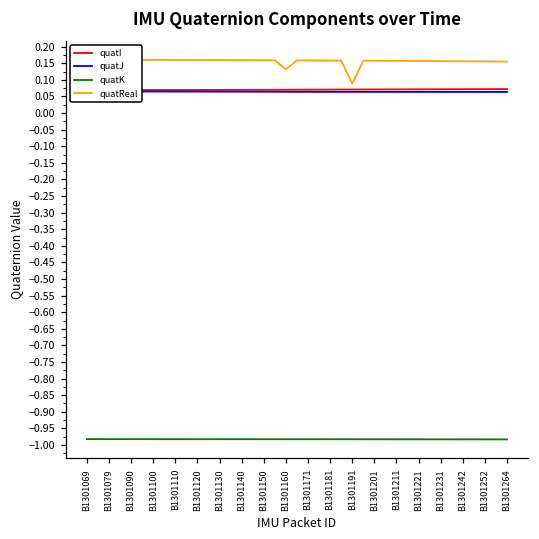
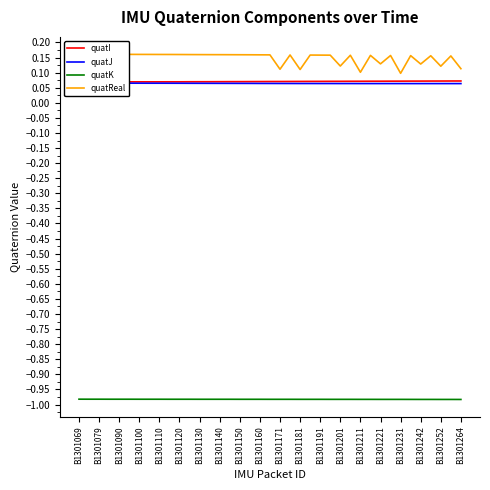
quatReal, B1301160: 0.13 -> 0.16
quatReal, B1301171: 0.16 -> 0.11
quatReal, B1301181: 0.16 -> 0.11
quatReal, B1301191: 0.09 -> 0.16
quatReal, B1301201: 0.16 -> 0.12
quatReal, B1301211: 0.16 -> 0.10
quatReal, B1301221: 0.16 -> 0.13
quatReal, B1301231: 0.16 -> 0.10
quatReal, B1301242: 0.16 -> 0.13
quatReal, B1301252: 0.16 -> 0.12
quatReal, B1301264: 0.16 -> 0.11
